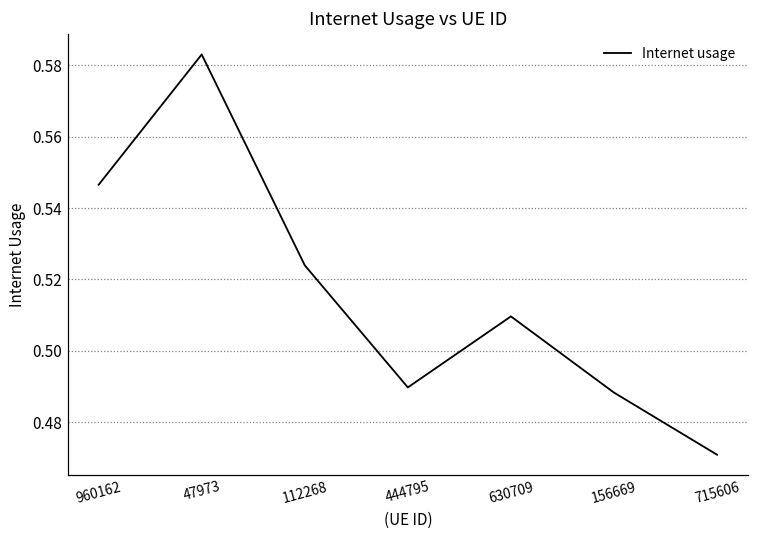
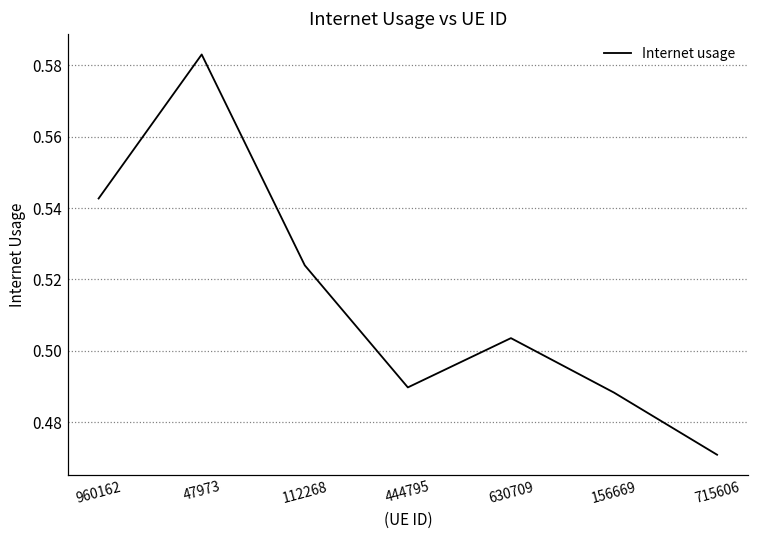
960162: 0.547 -> 0.543
630709: 0.510 -> 0.504
